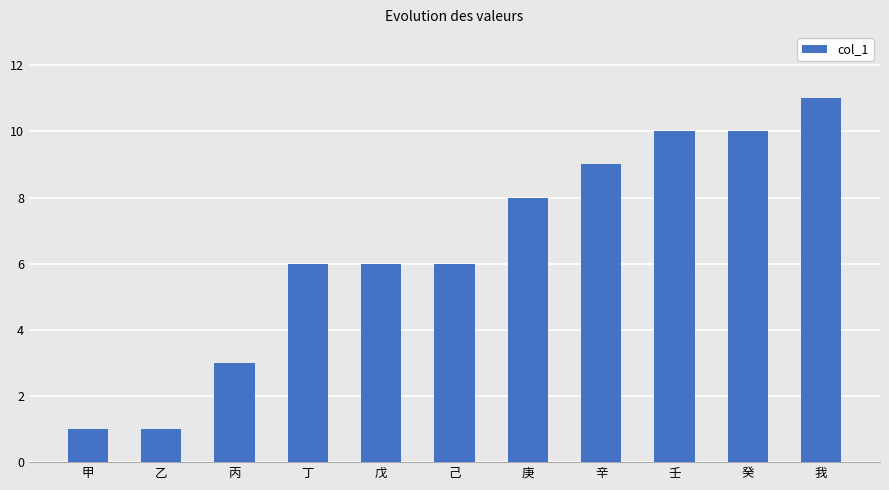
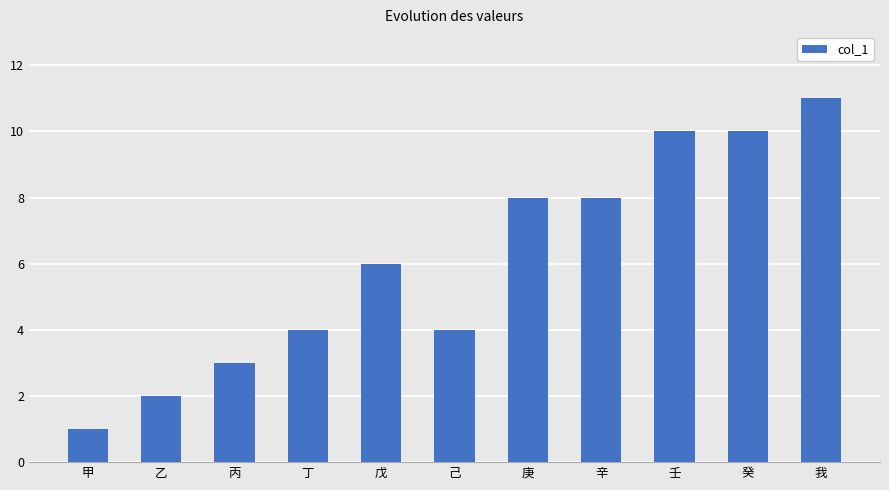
乙: 1 -> 2
丁: 6 -> 4
己: 6 -> 4
辛: 9 -> 8
